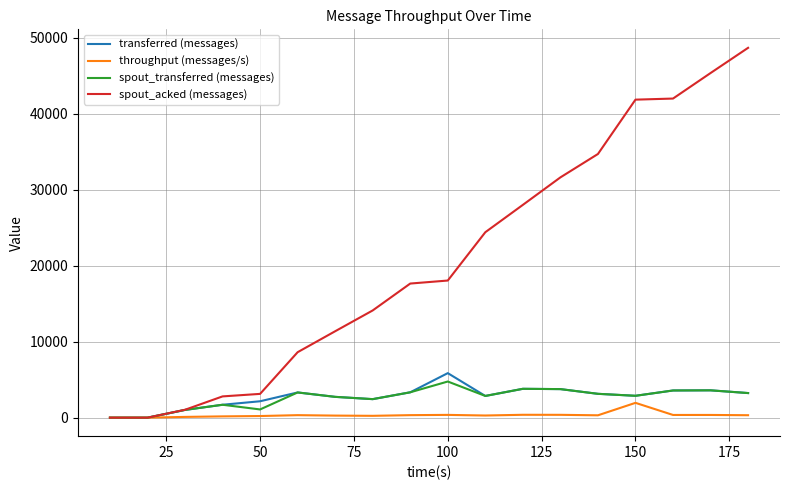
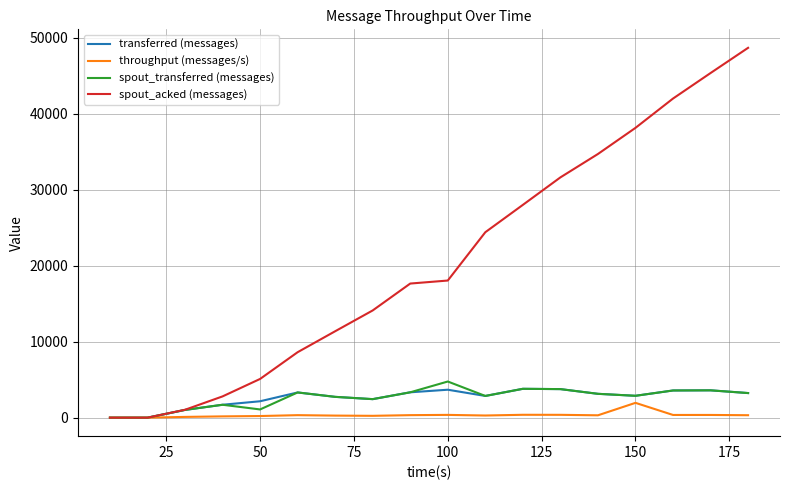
spout_acked (messages), 50: 3000 -> 5000
transferred (messages), 100: 6000 -> 4000
spout_acked (messages), 150: 42000 -> 38000
